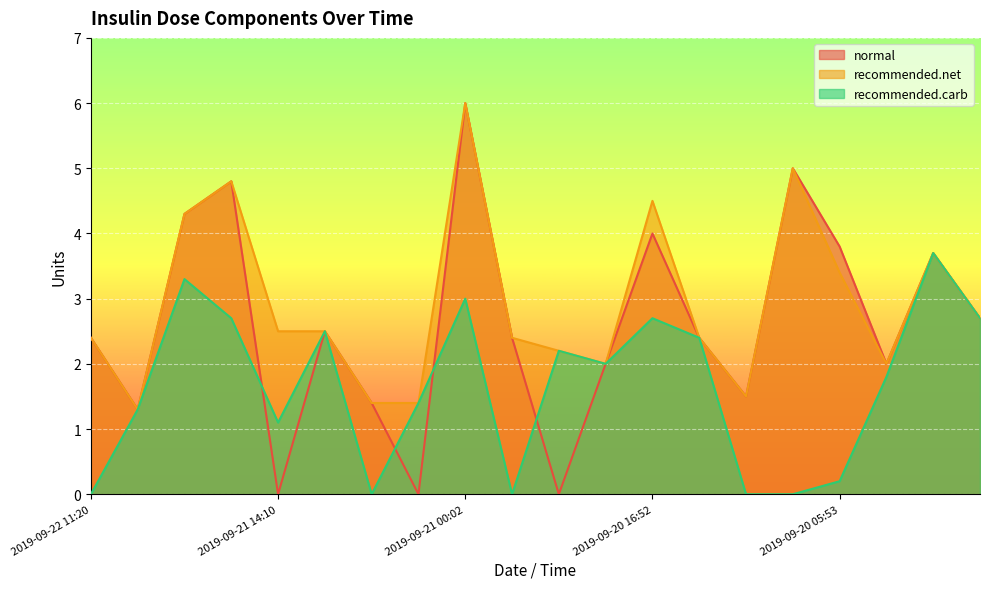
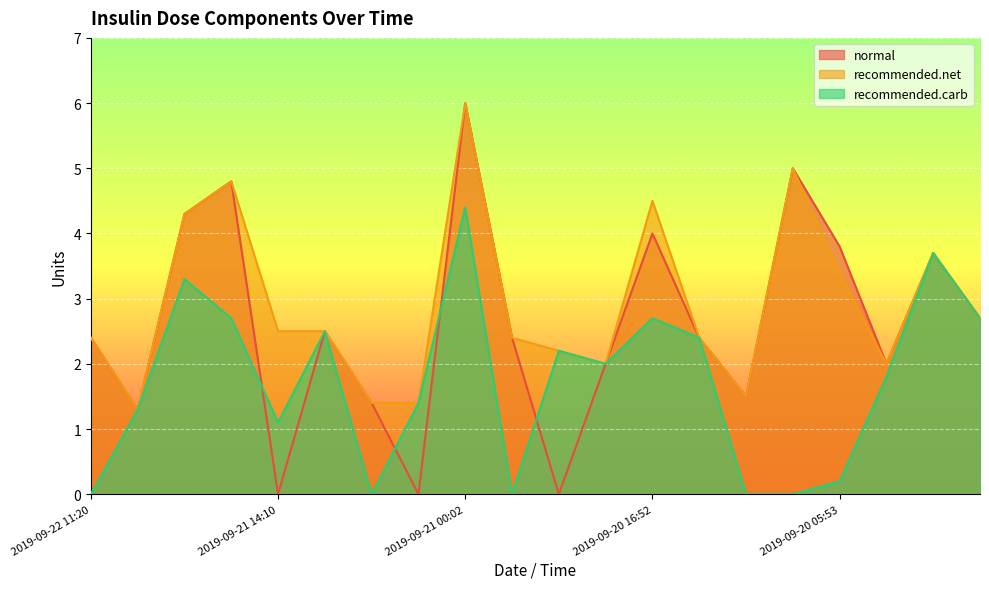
recommended.carb, 2019-09-21 00:02: 3.0 -> 4.4
